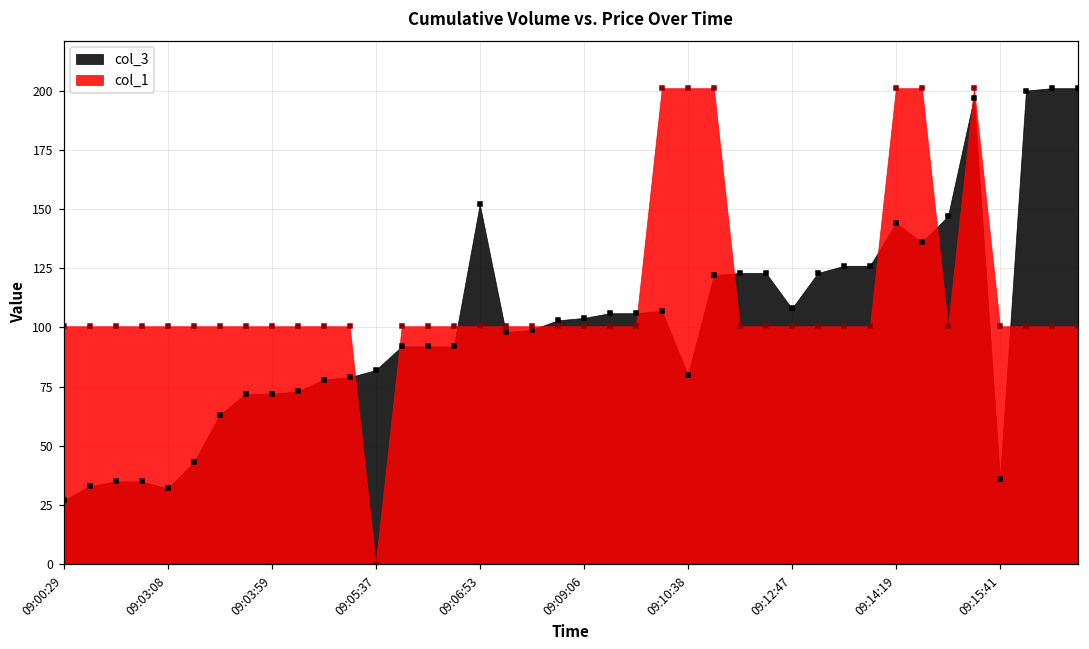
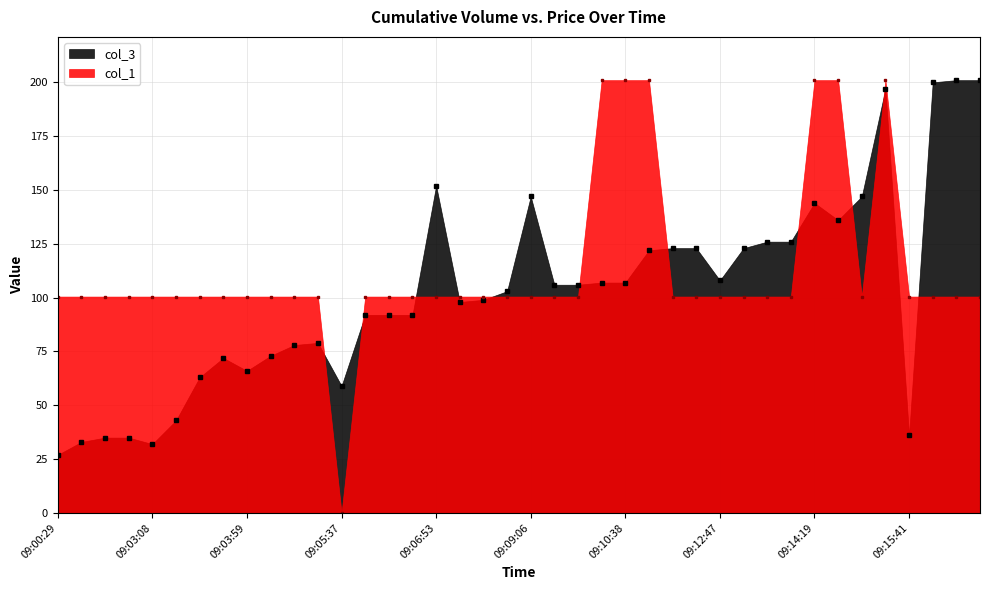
col_3, 09:03:59: 72 -> 66
col_3, 09:05:37: 82 -> 59
col_3, 09:09:06: 104 -> 147
col_3, 09:10:38: 80 -> 107
